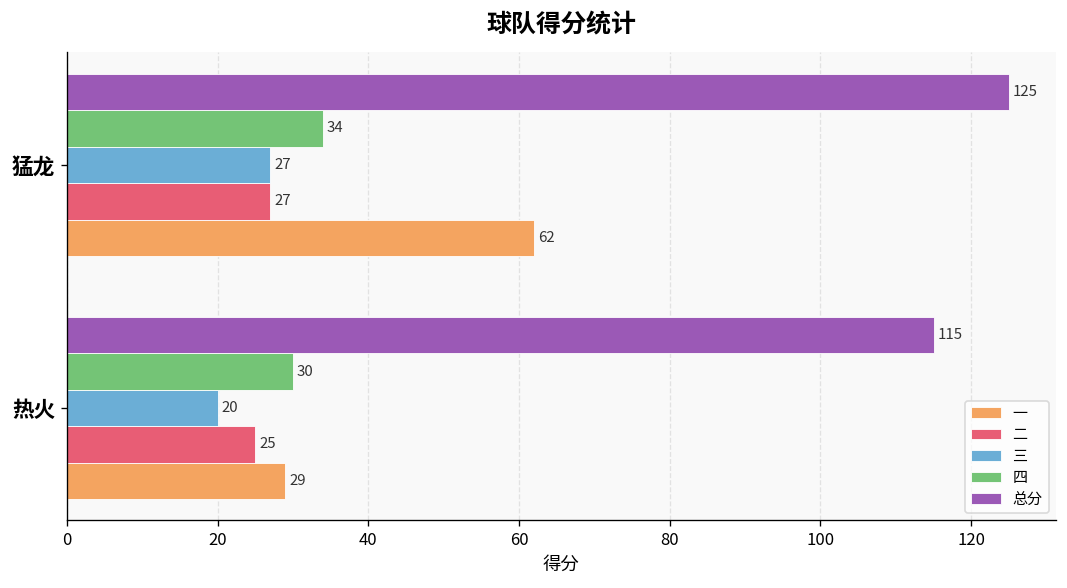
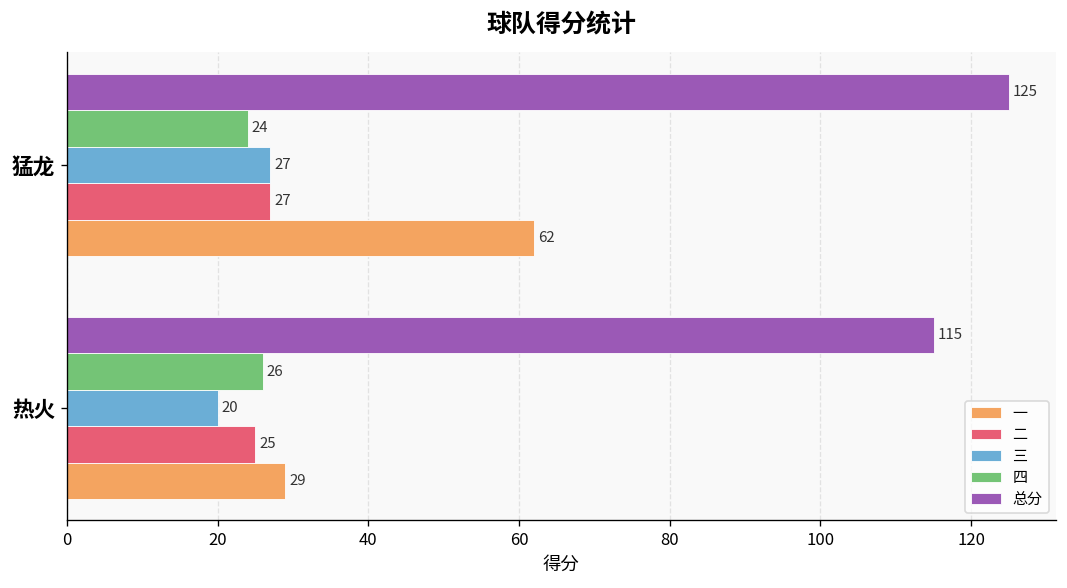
四, 猛龙: 34 -> 24
四, 热火: 30 -> 26
